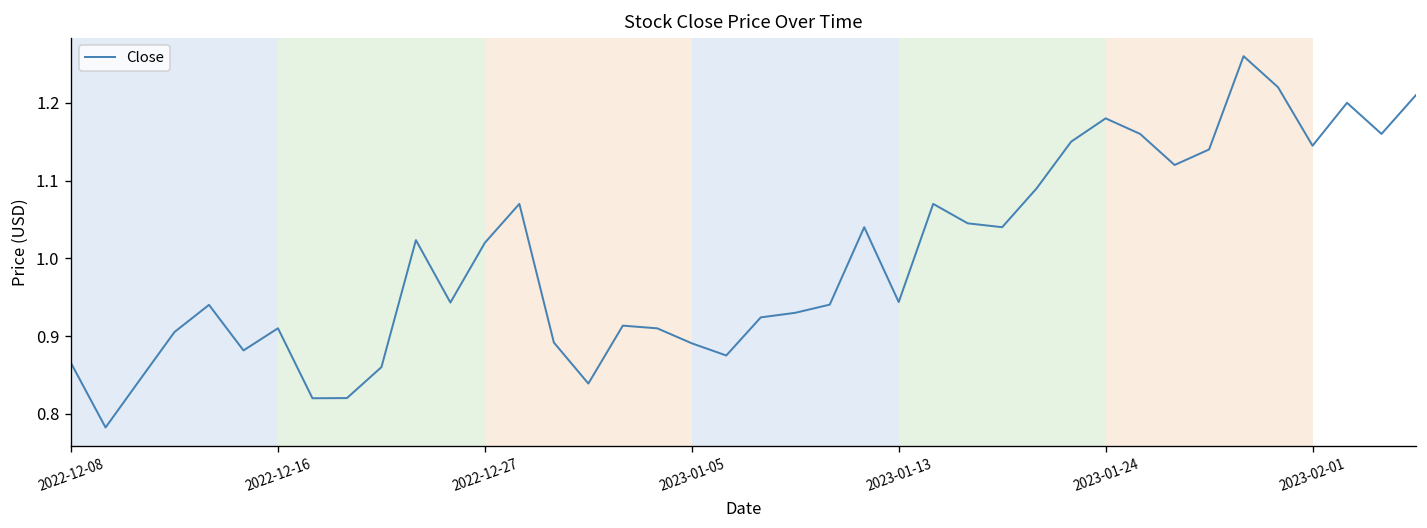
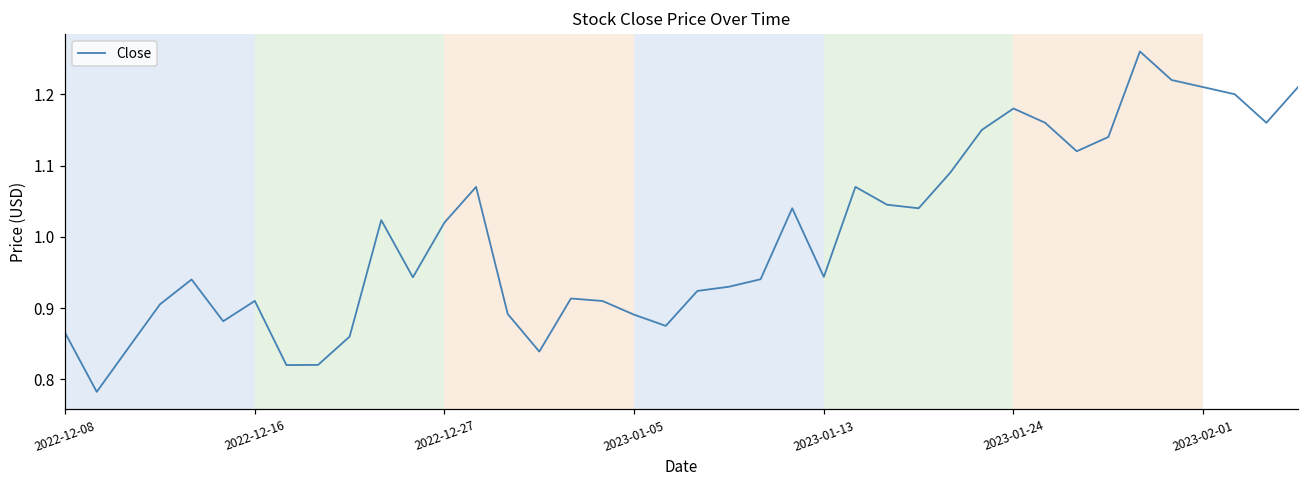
2023-02-01: 1.14 -> 1.21
